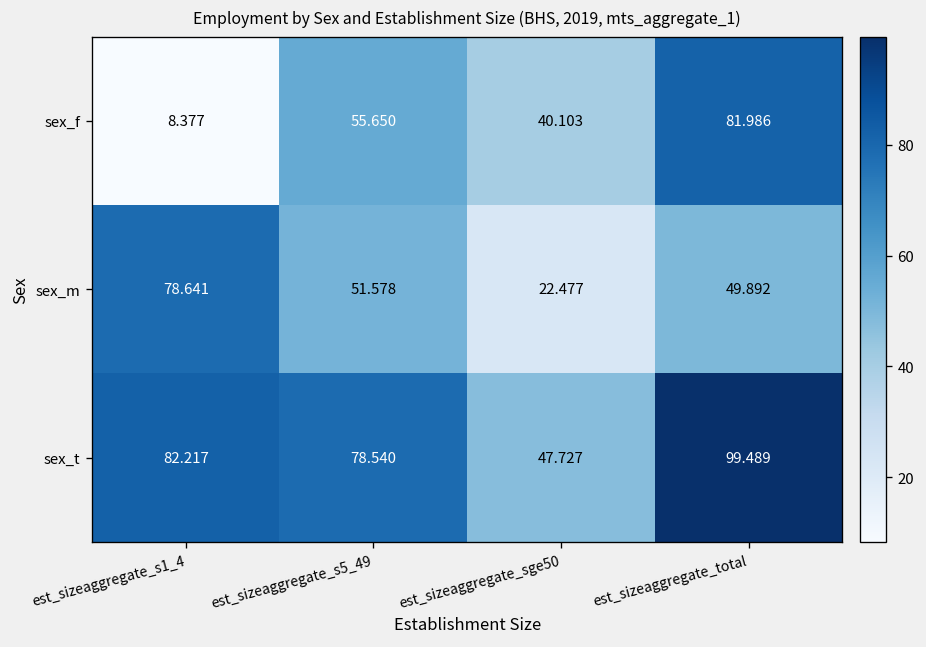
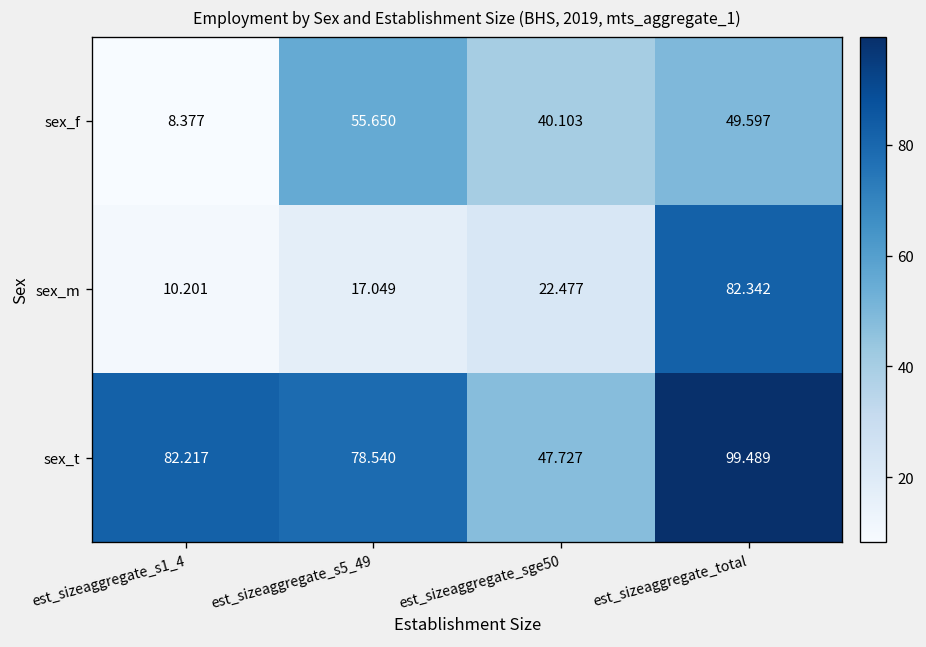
sex_f, est_sizeaggregate_total: 81.986 -> 49.597
sex_m, est_sizeaggregate_s1_4: 78.641 -> 10.201
sex_m, est_sizeaggregate_s5_49: 51.578 -> 17.049
sex_m, est_sizeaggregate_total: 49.892 -> 82.342
